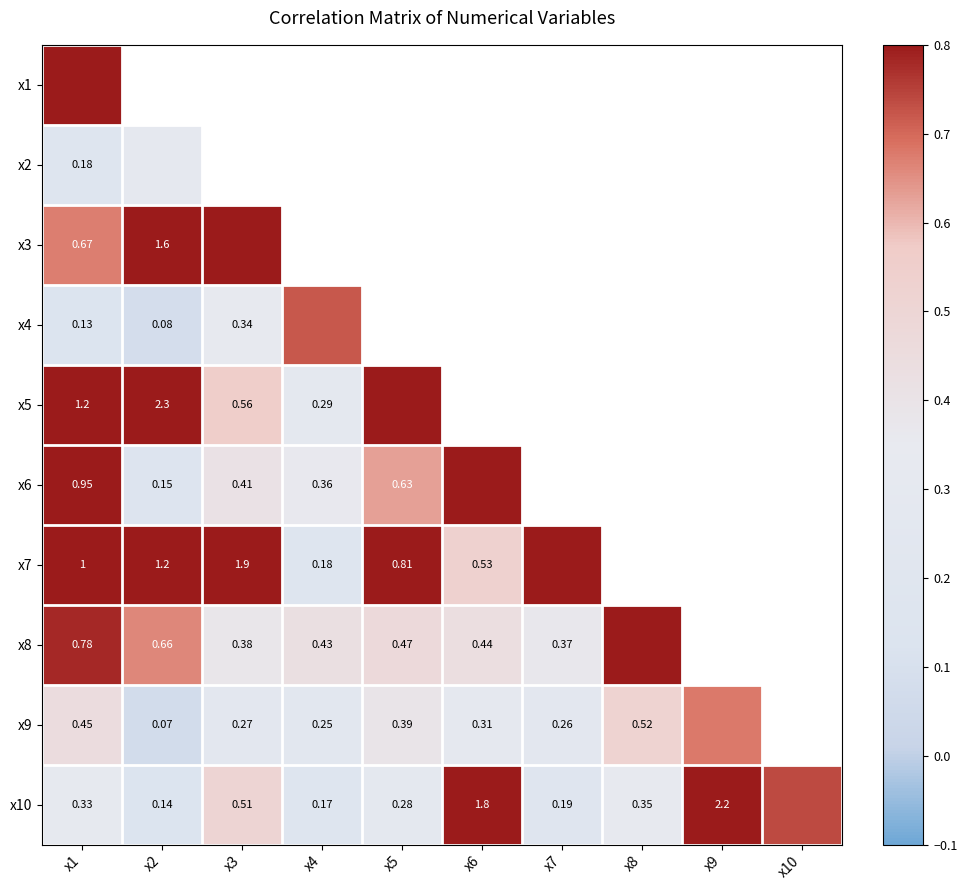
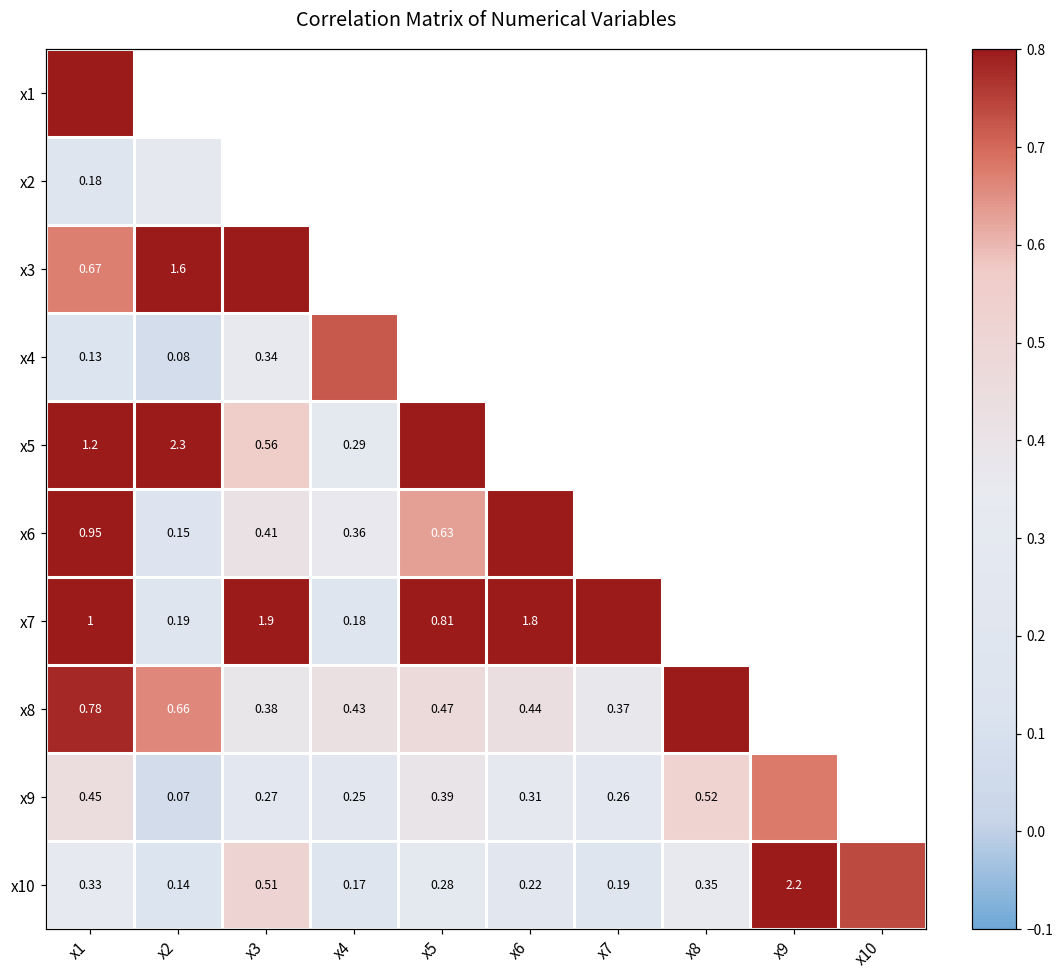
x7, x2: 1.2 -> 0.19
x7, x6: 0.53 -> 1.8
x10, x6: 1.8 -> 0.22
